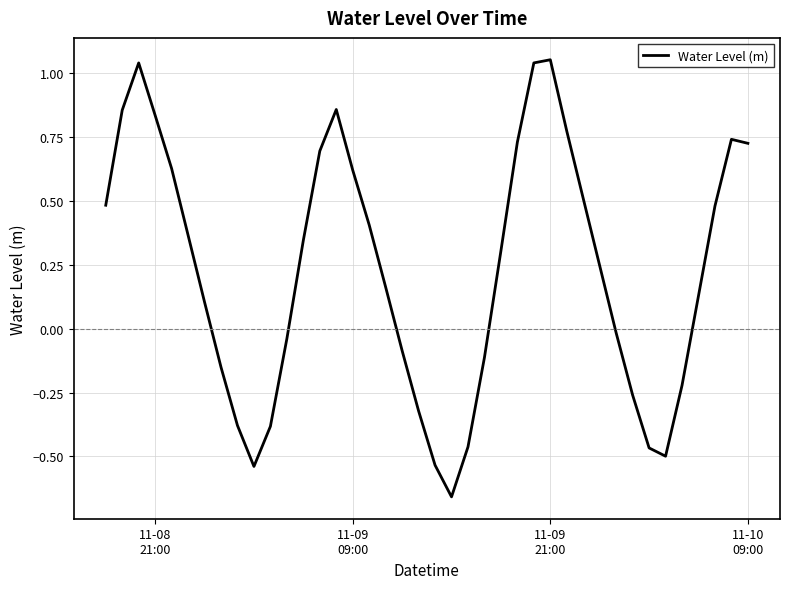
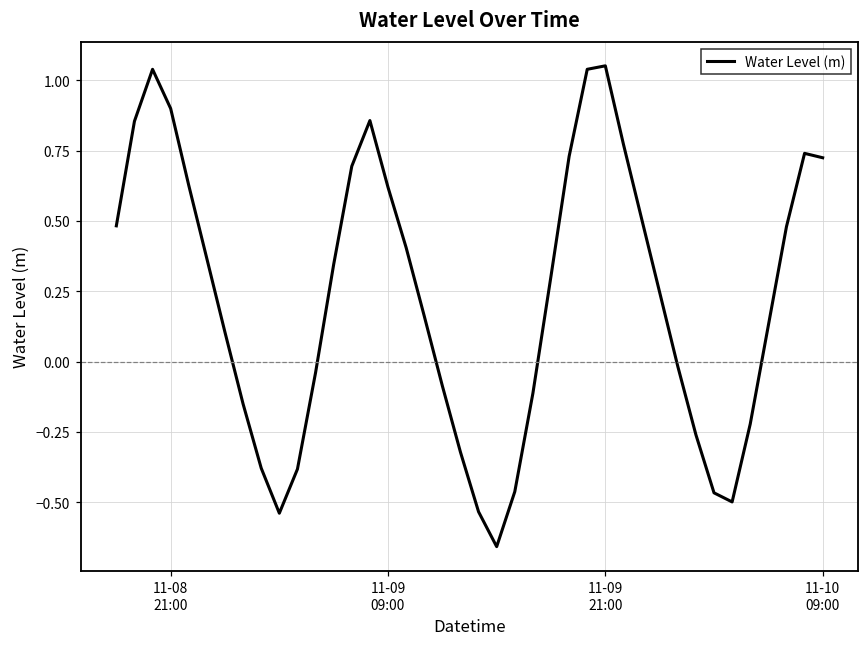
11-08 21:00: 0.83 -> 0.90
